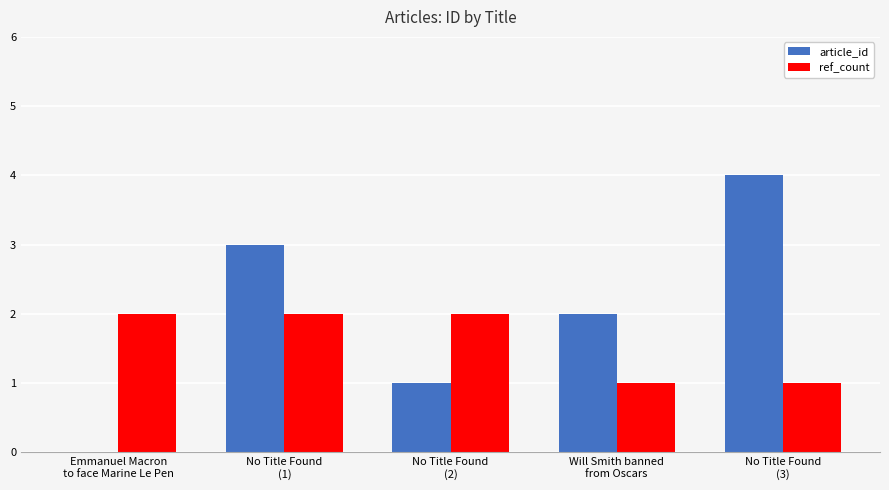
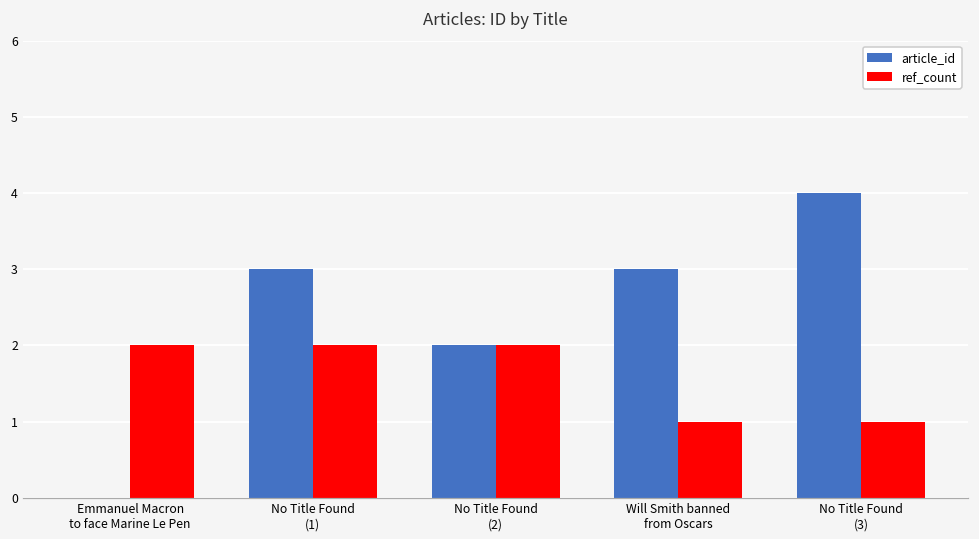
article_id, No Title Found (2): 1 -> 2
article_id, Will Smith banned from Oscars: 2 -> 3
